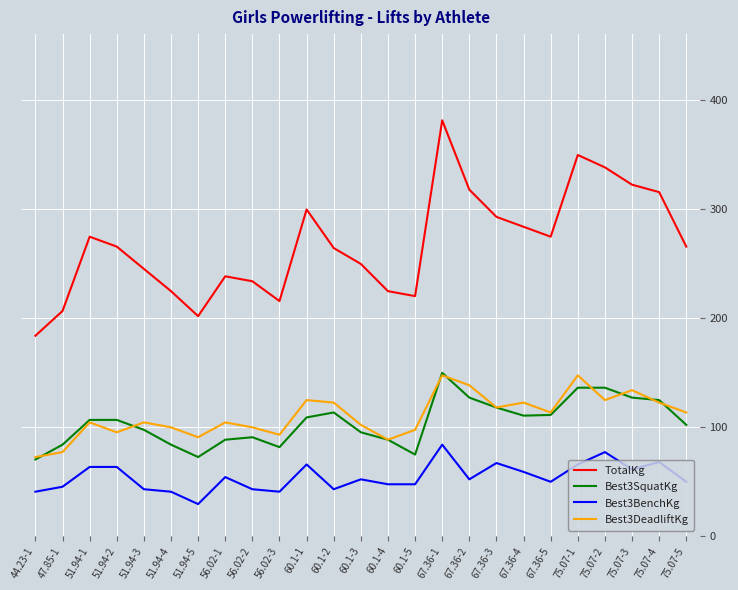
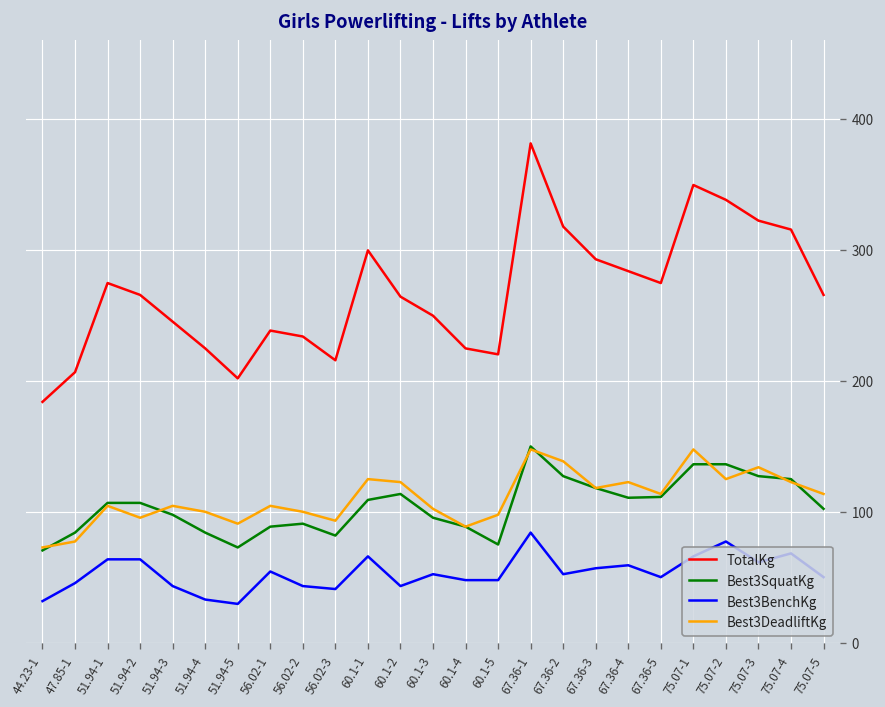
Best3BenchKg, 44.23-1: 41 -> 32
Best3BenchKg, 51.94-4: 41 -> 33
Best3BenchKg, 67.36-3: 67 -> 57
